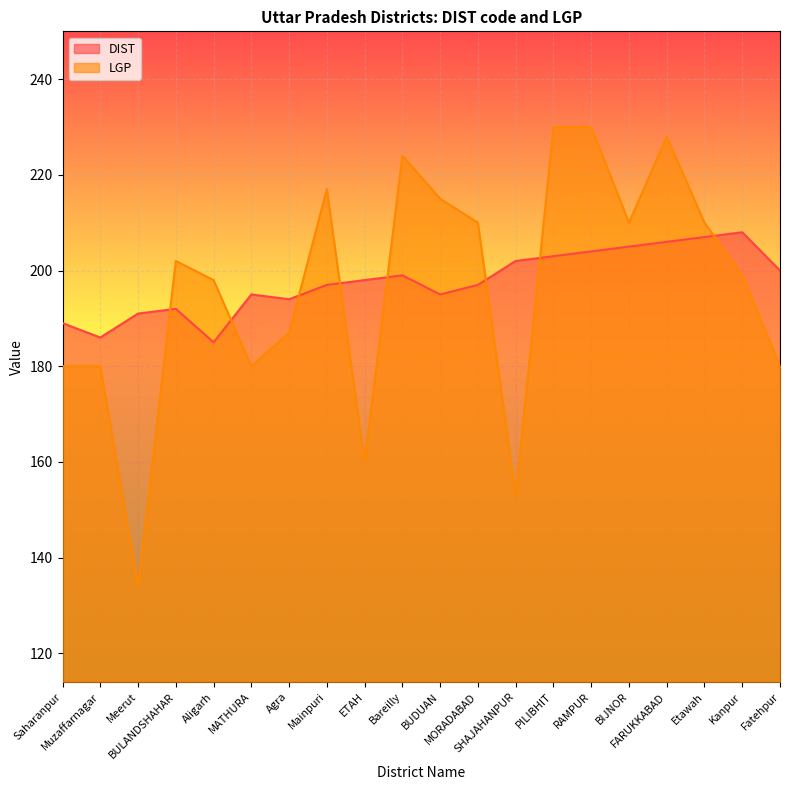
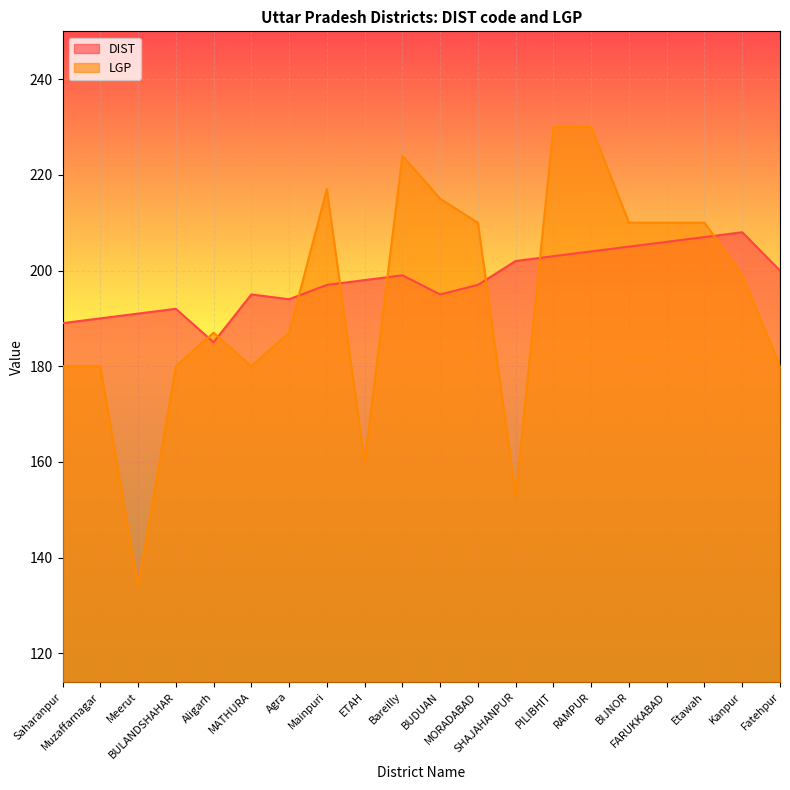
DIST, Muzaffarnagar: 186 -> 190
LGP, BULANDSHAHAR: 202 -> 180
LGP, Aligarh: 198 -> 187
LGP, FARUKKABAD: 228 -> 210
